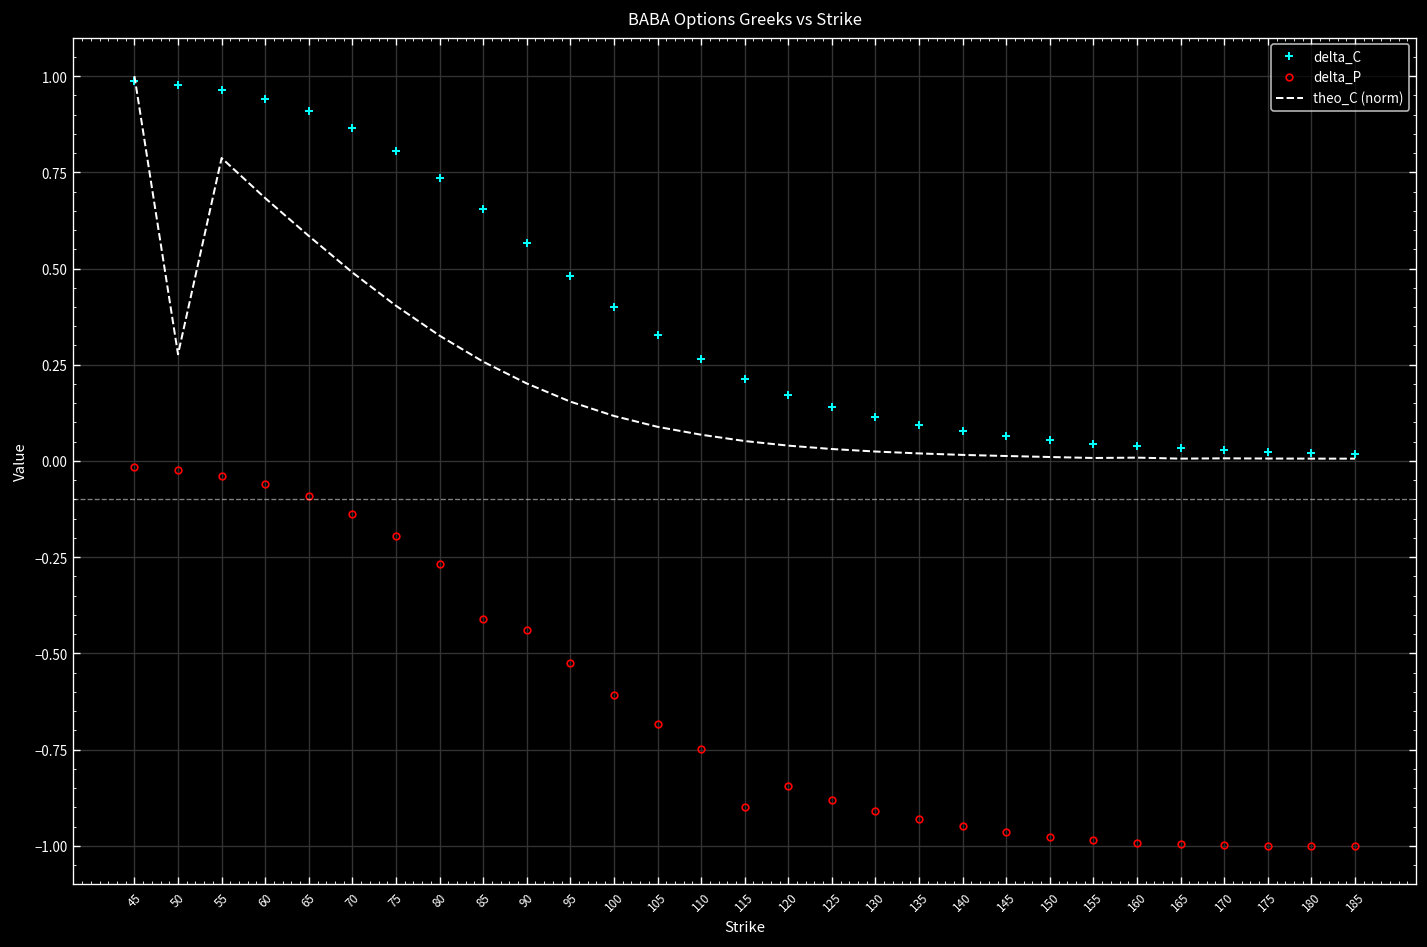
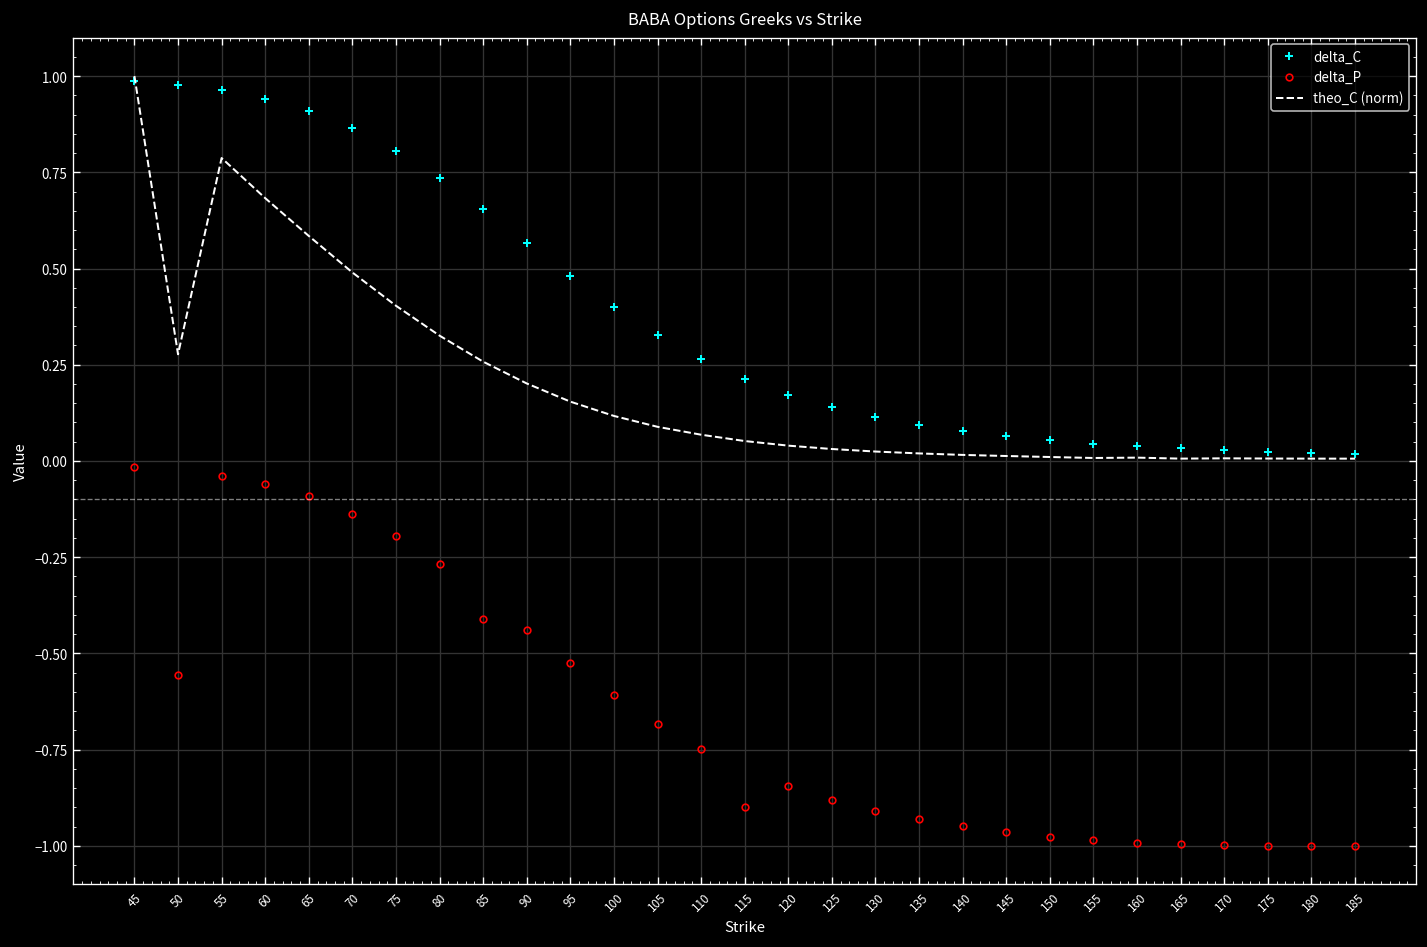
delta_P, 50: -0.02 -> -0.56
